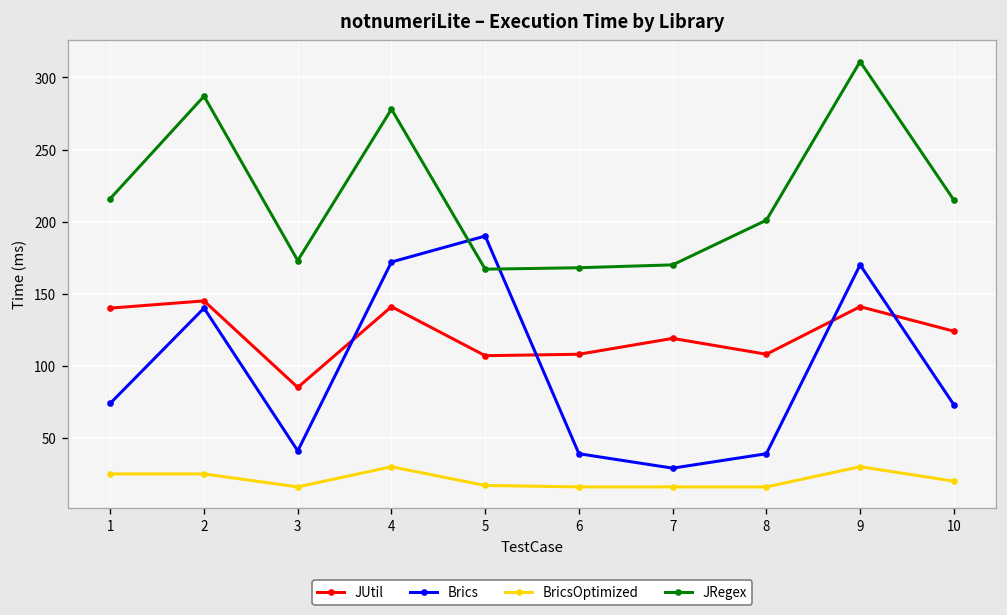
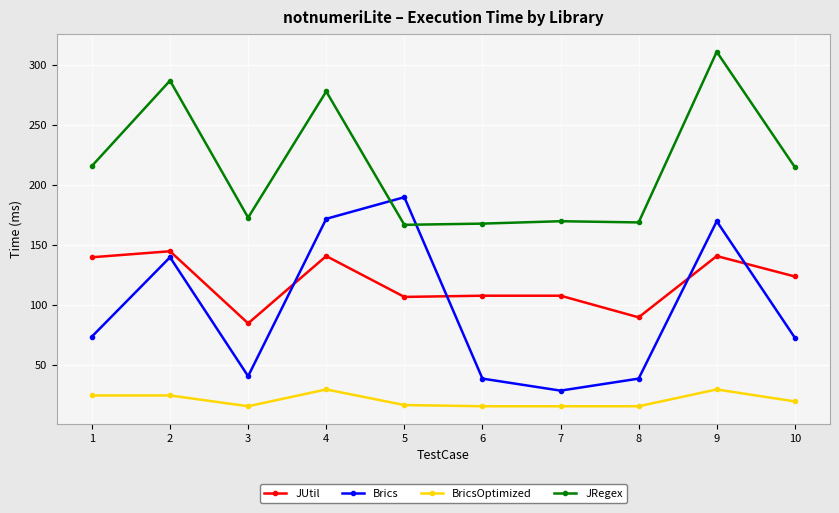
JUtil, 7: 119 -> 108
JUtil, 8: 108 -> 90
JRegex, 8: 201 -> 169
